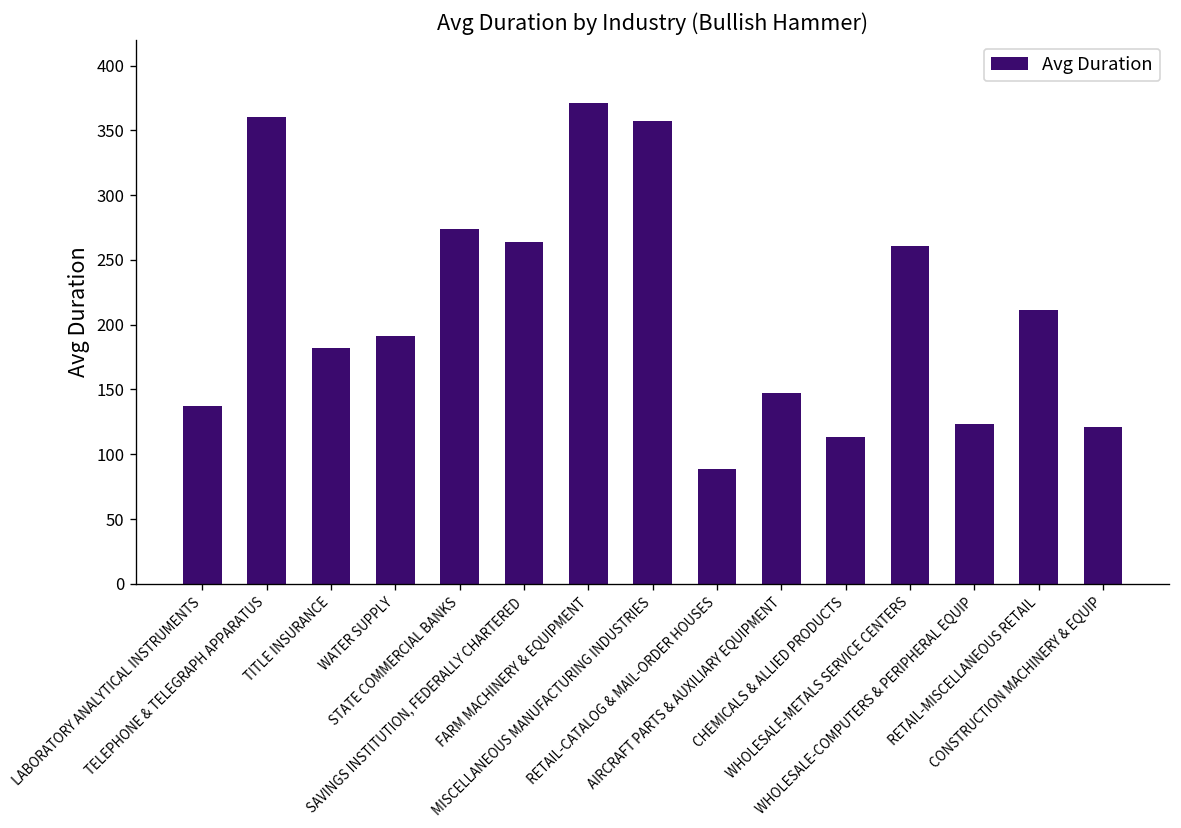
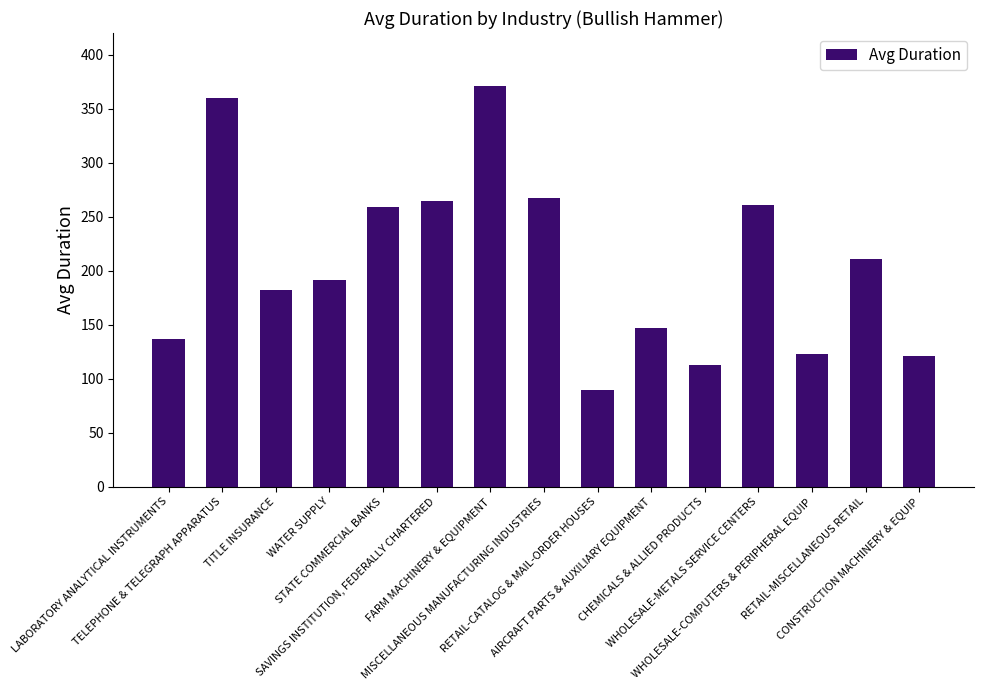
STATE COMMERCIAL BANKS: 274 -> 259
MISCELLANEOUS MANUFACTURING INDUSTRIES: 357 -> 267
